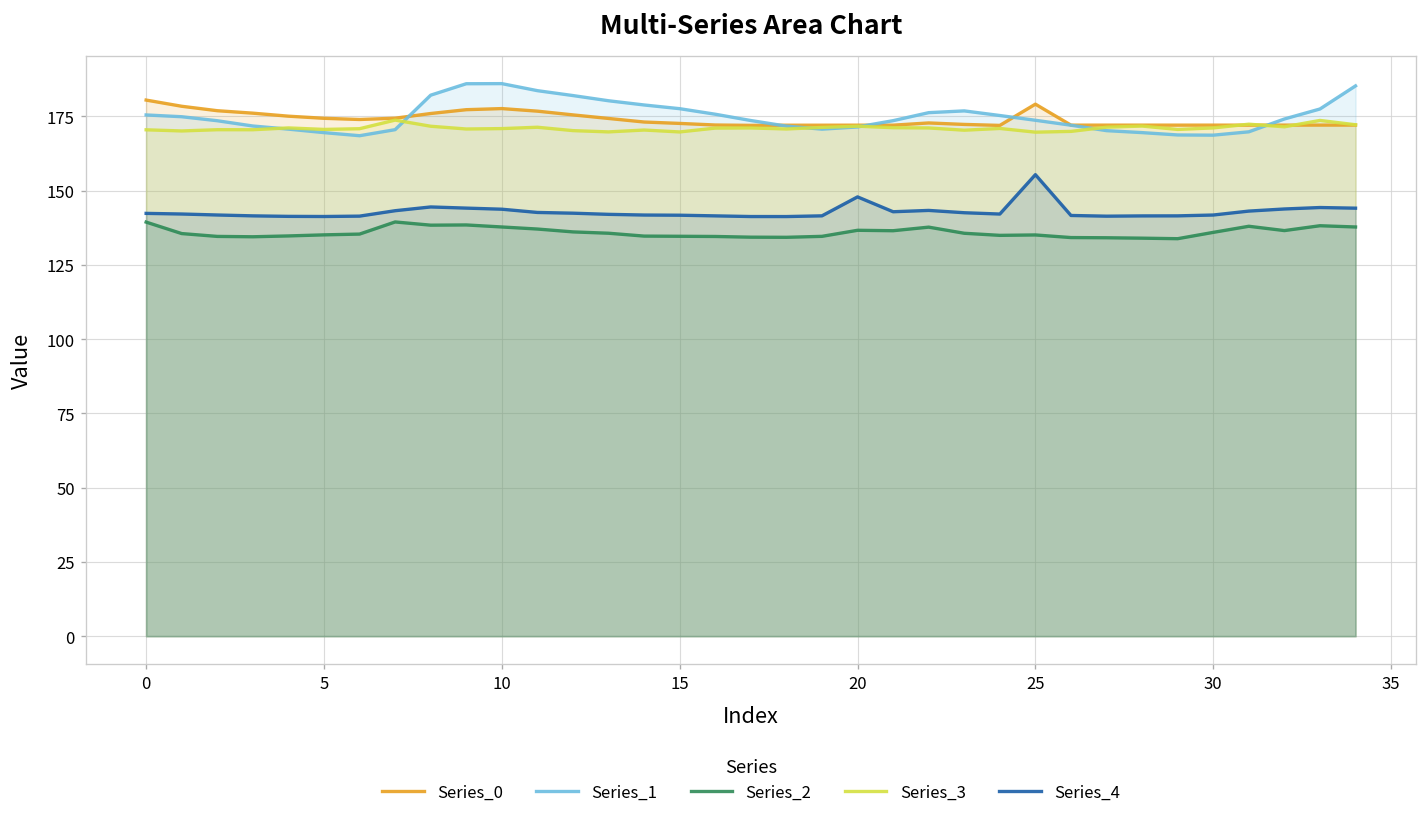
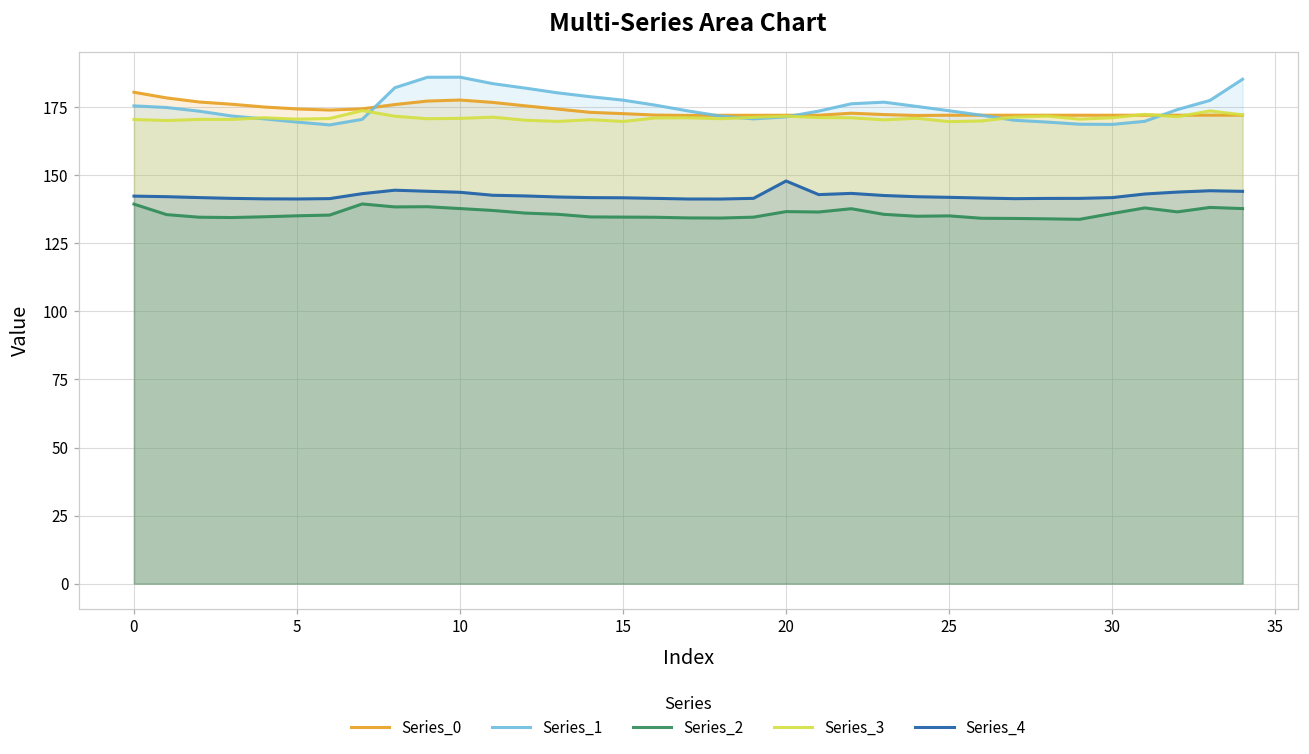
Series_0, 25: 179 -> 172
Series_4, 25: 155 -> 142
